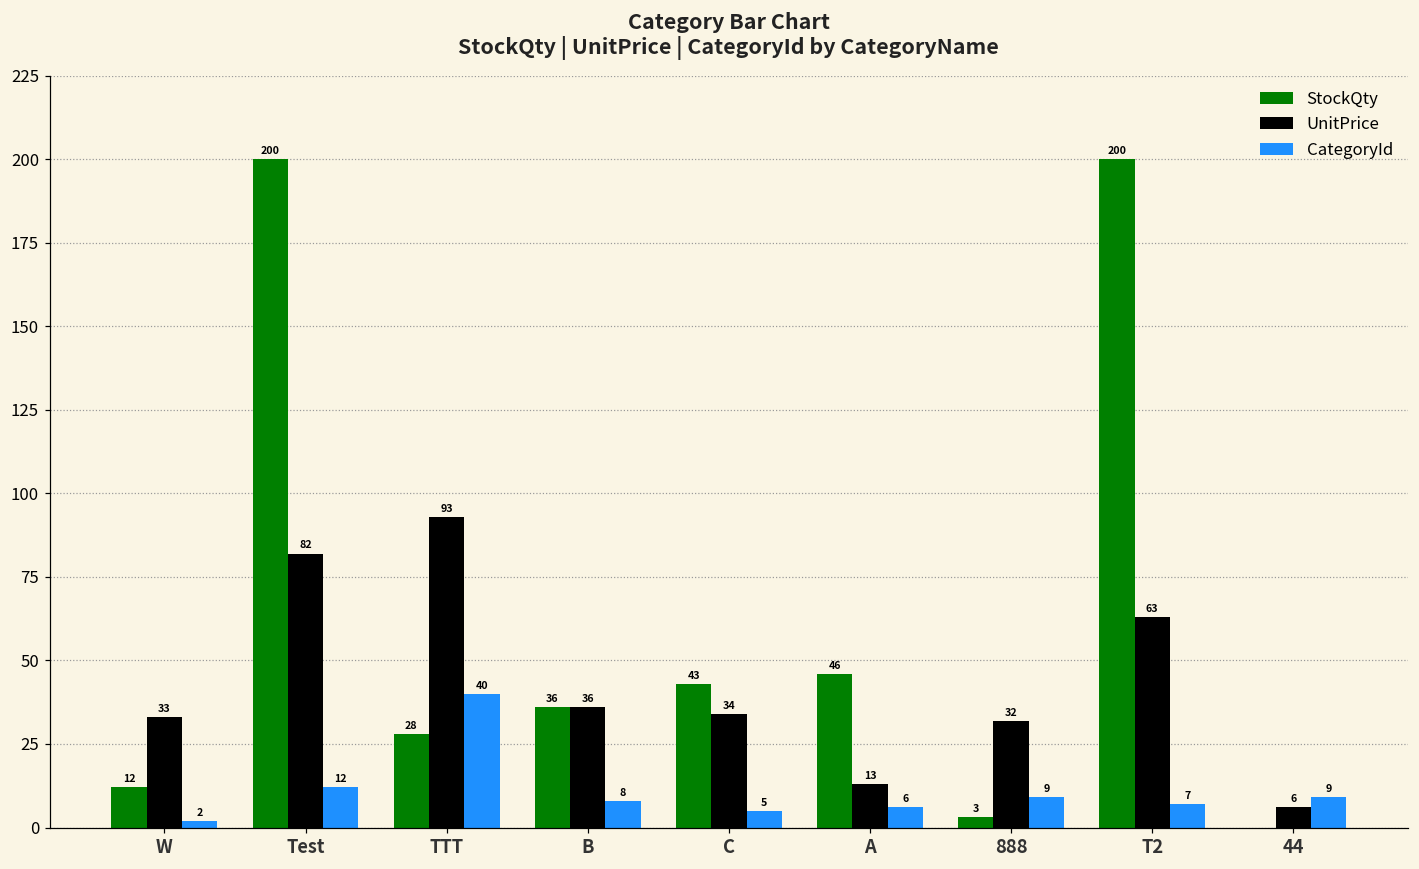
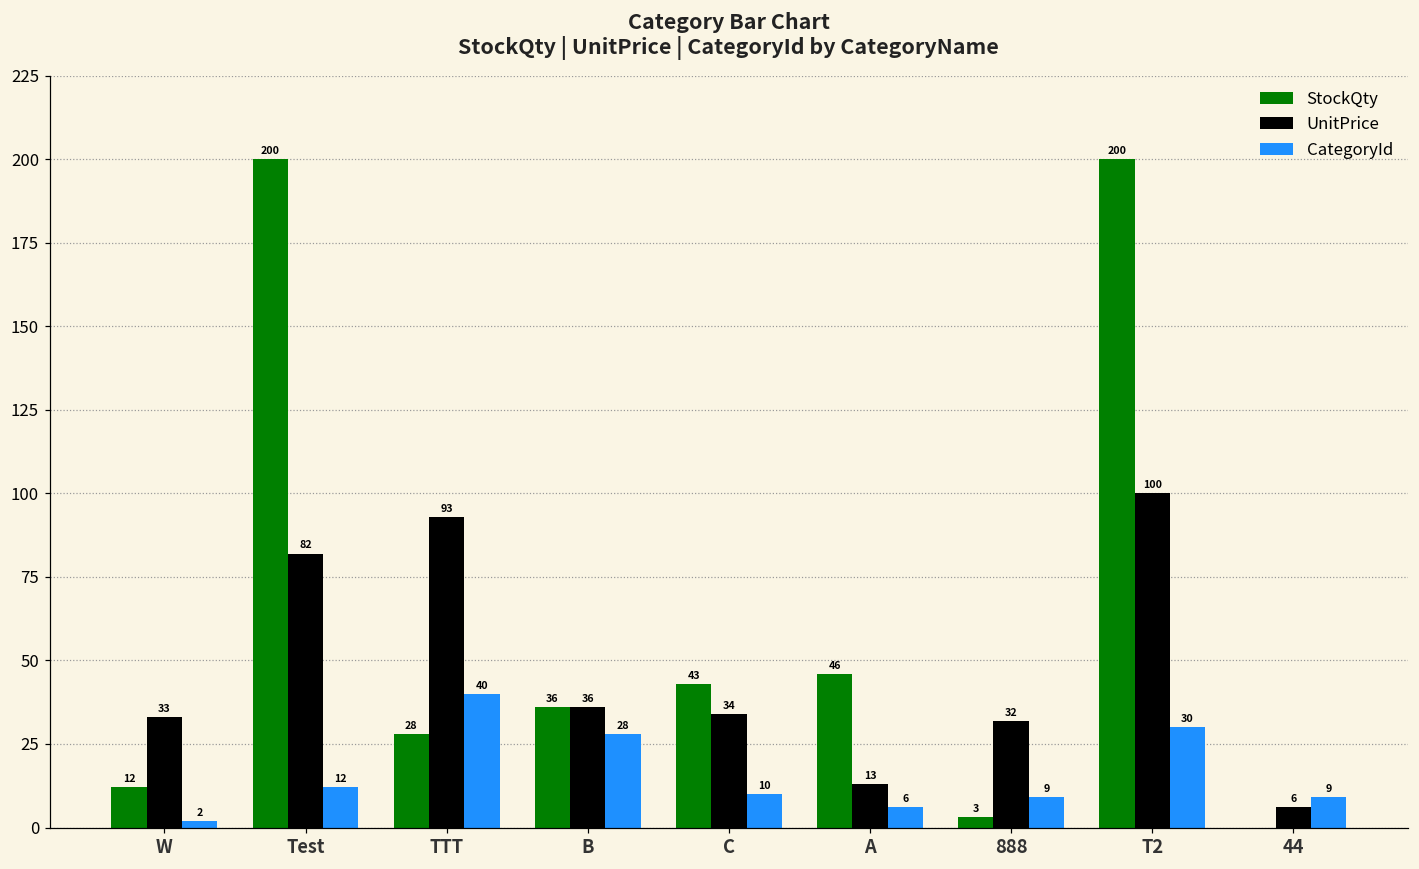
CategoryId, B: 8 -> 28
CategoryId, C: 5 -> 10
UnitPrice, T2: 63 -> 100
CategoryId, T2: 7 -> 30
